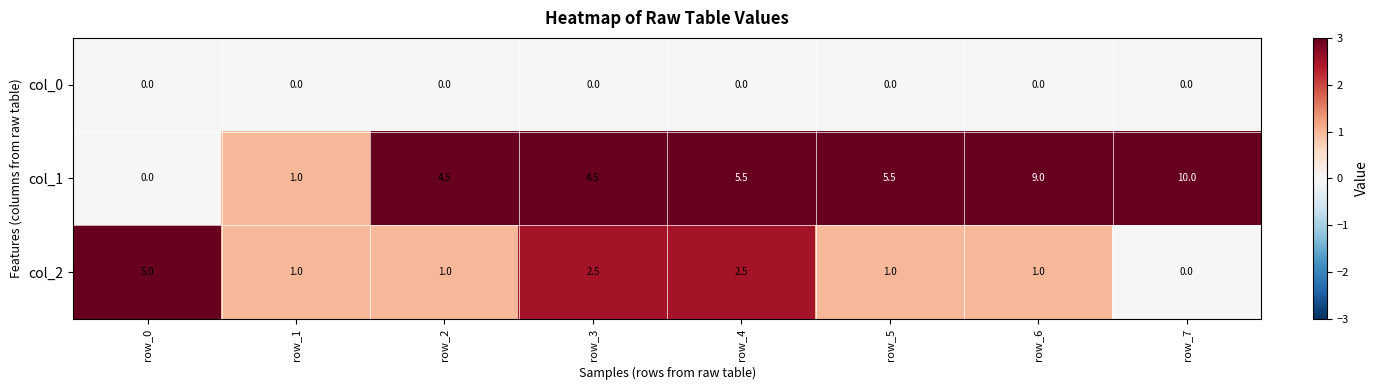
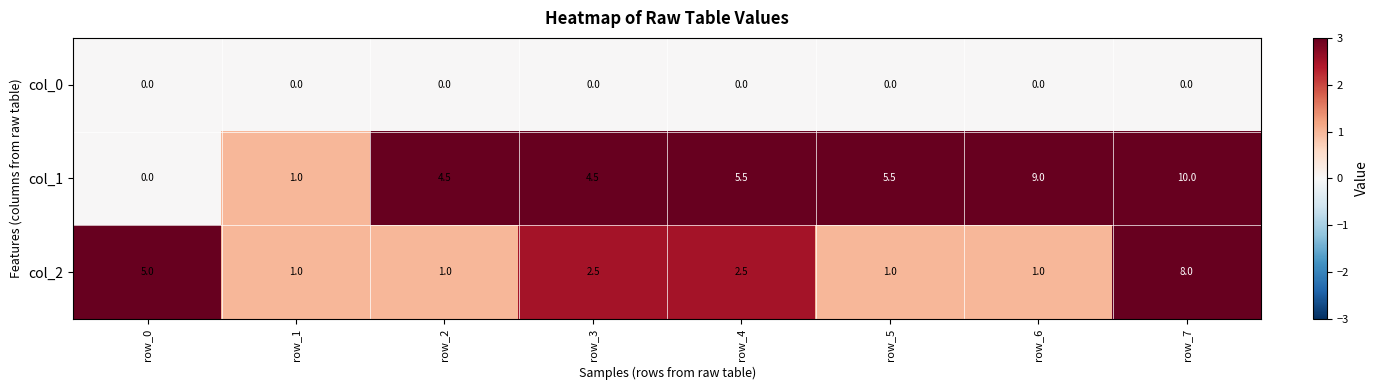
col_2, row_7: 0.0 -> 8.0
